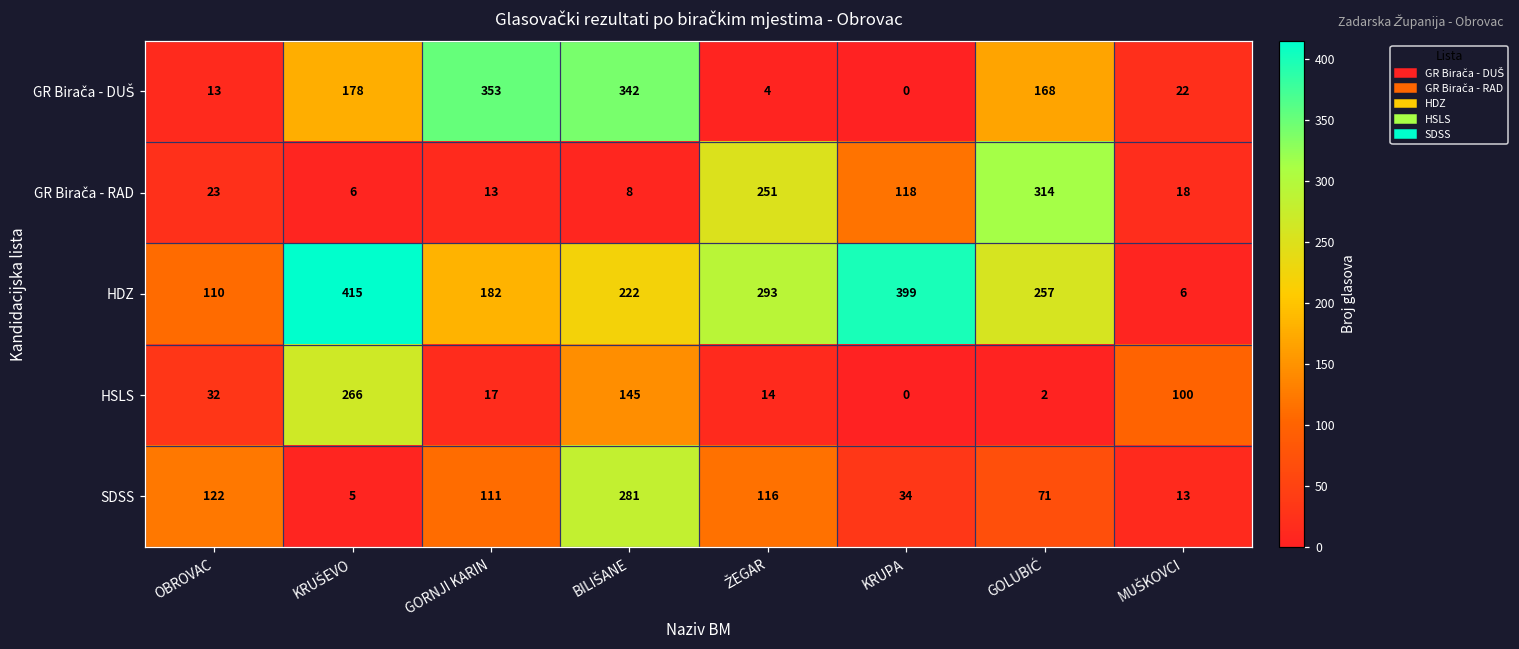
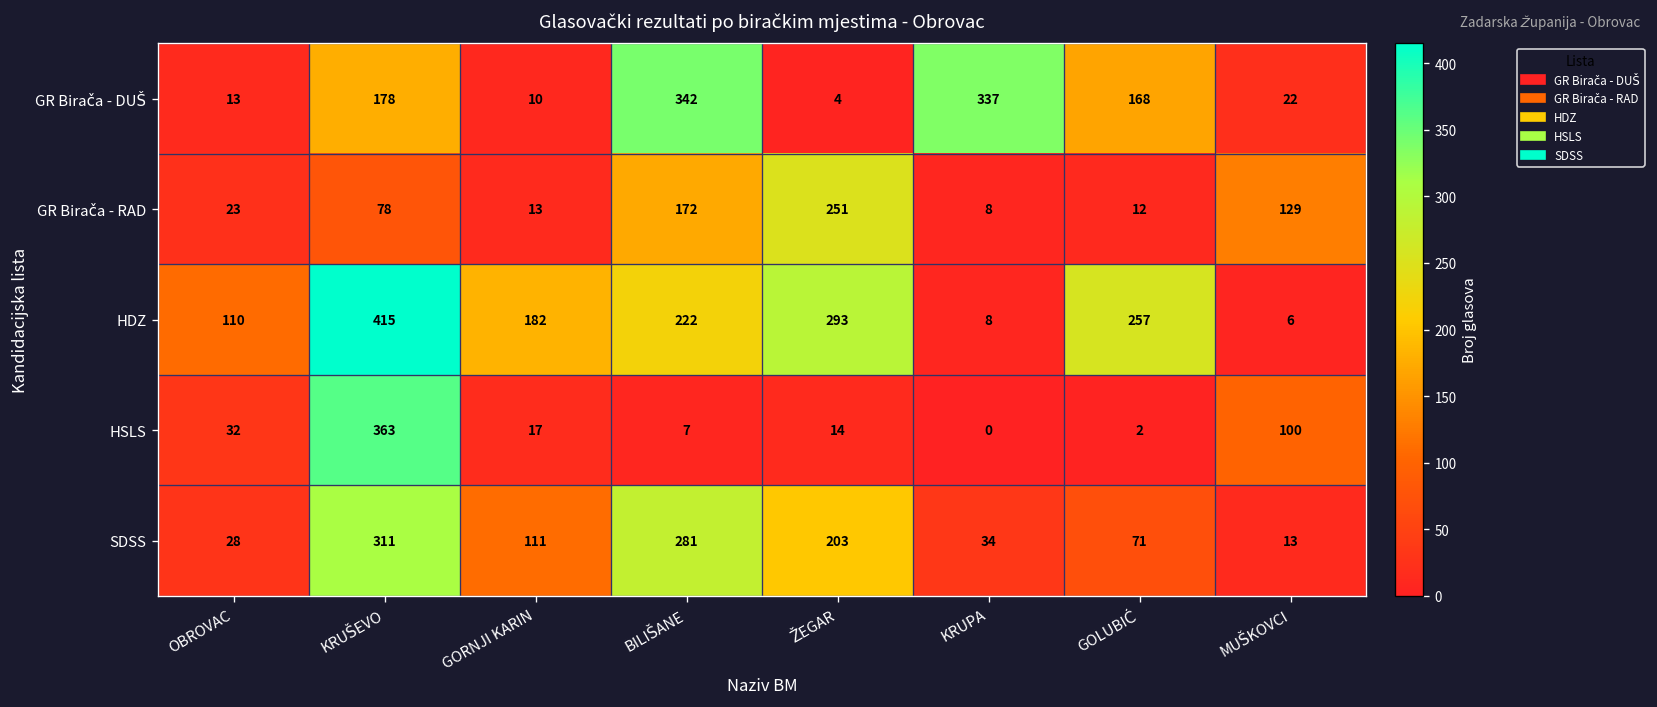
GR Birača - DUŠ, GORNJI KARIN: 353 -> 10
GR Birača - DUŠ, KRUPA: 0 -> 337
GR Birača - RAD, KRUŠEVO: 6 -> 78
GR Birača - RAD, BILIŠANE: 8 -> 172
GR Birača - RAD, KRUPA: 118 -> 8
GR Birača - RAD, GOLUBIĆ: 314 -> 12
GR Birača - RAD, MUŠKOVCI: 18 -> 129
HDZ, KRUPA: 399 -> 8
HSLS, KRUŠEVO: 266 -> 363
HSLS, BILIŠANE: 145 -> 7
SDSS, OBROVAC: 122 -> 28
SDSS, KRUŠEVO: 5 -> 311
SDSS, ŽEGAR: 116 -> 203
